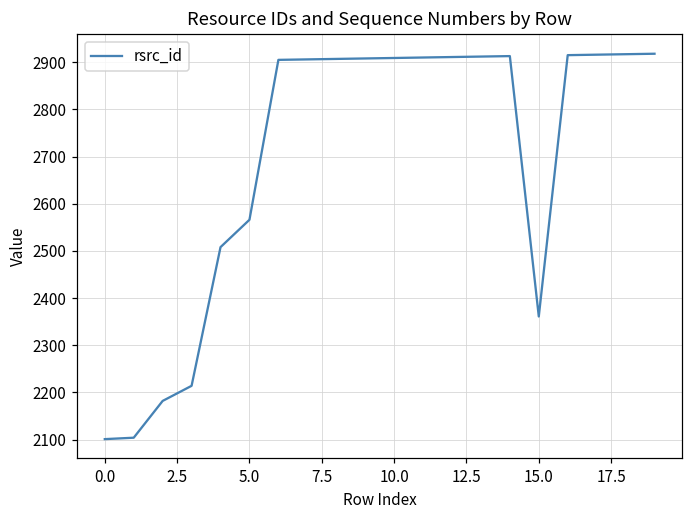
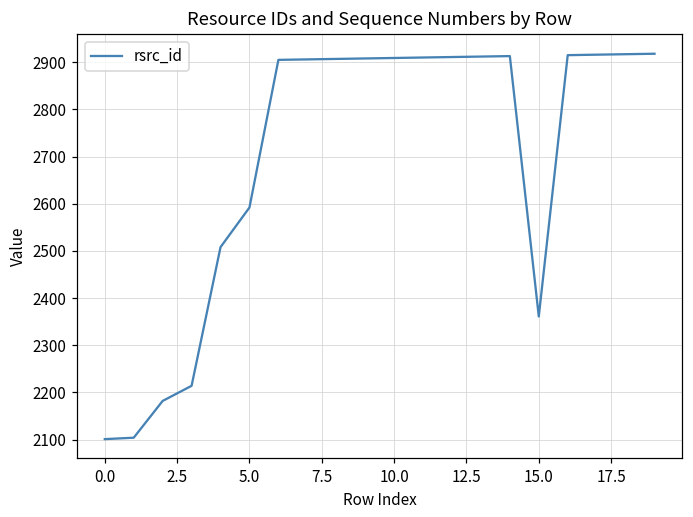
5.0: 2570 -> 2590
